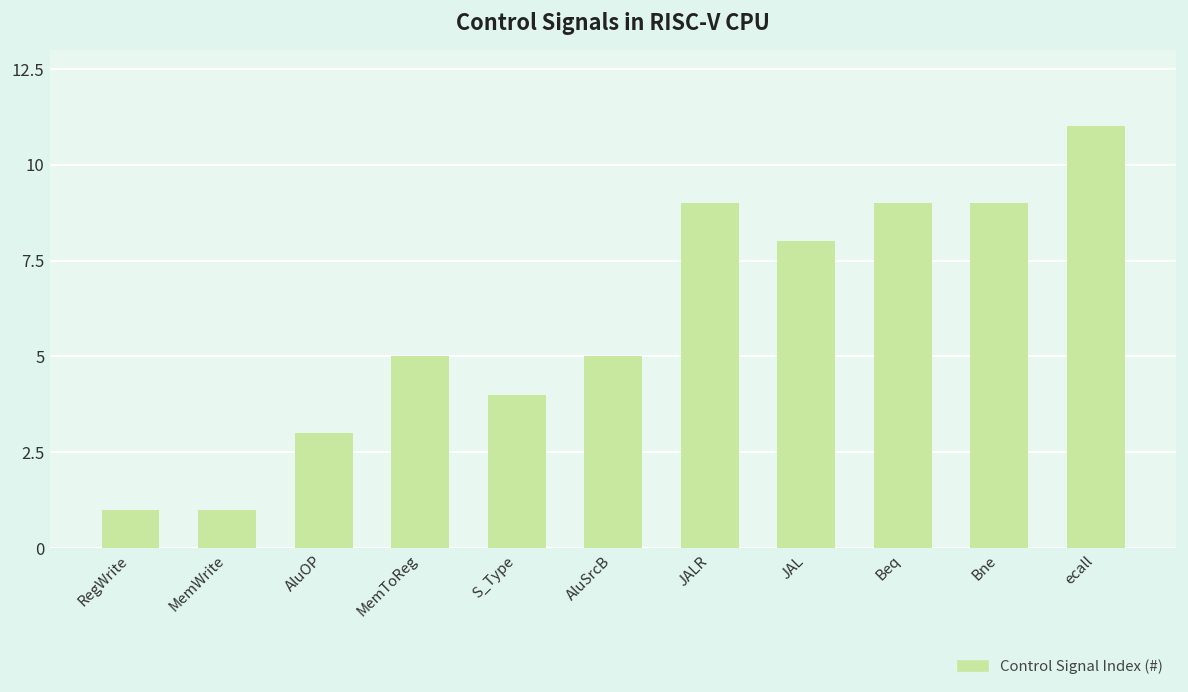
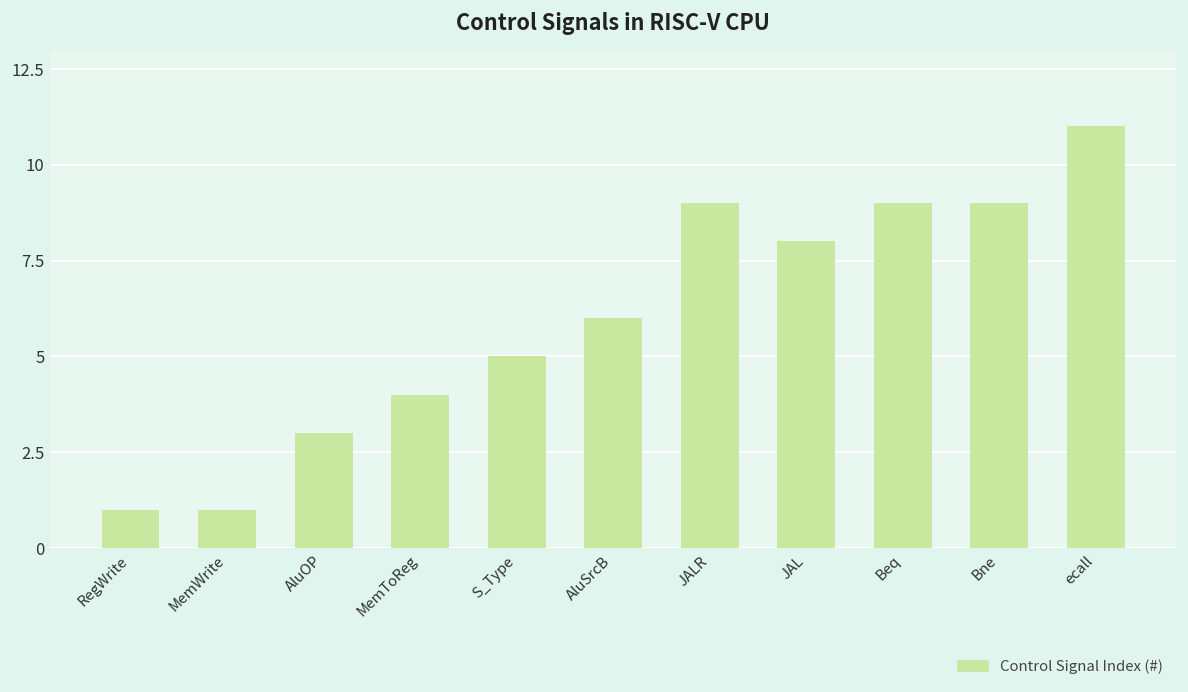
MemToReg: 5 -> 4
S_Type: 4 -> 5
AluSrcB: 5 -> 6
